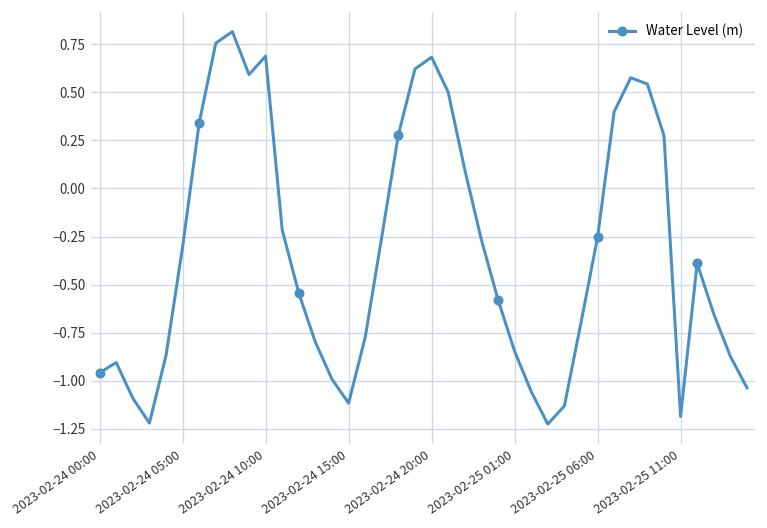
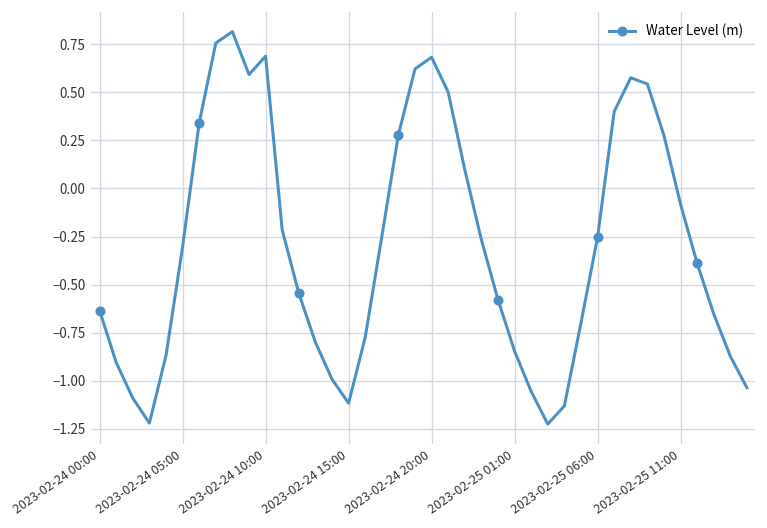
2023-02-24 00:00: -0.96 -> -0.64
2023-02-25 11:00: -1.19 -> -0.08
